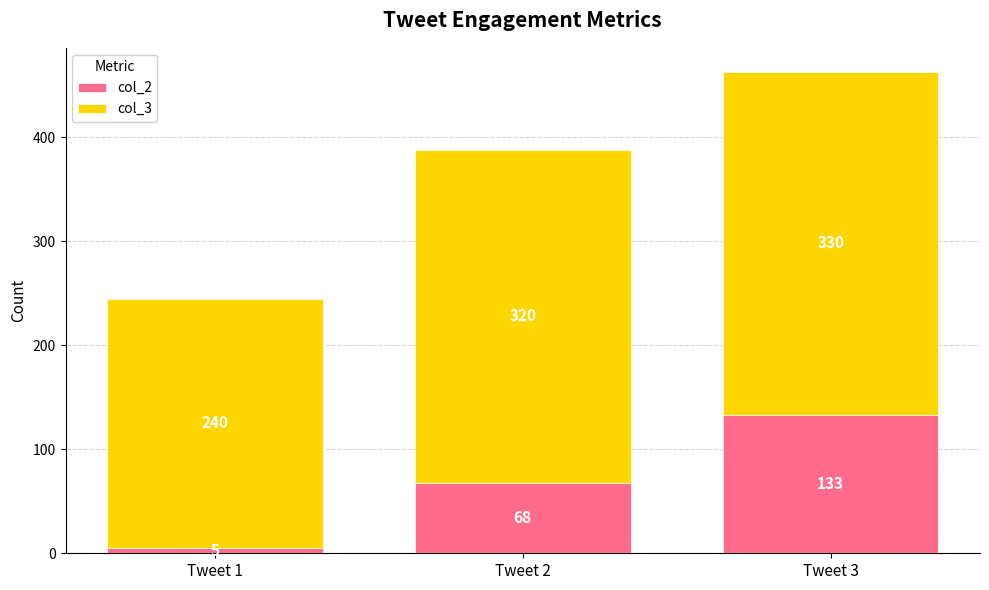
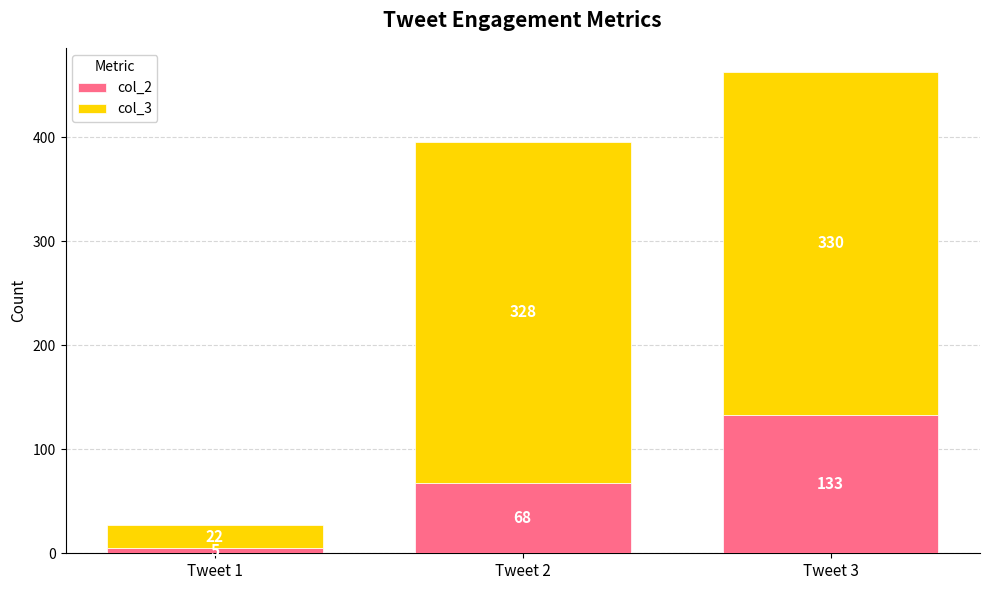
col_3, Tweet 1: 240 -> 22
col_3, Tweet 2: 320 -> 328
